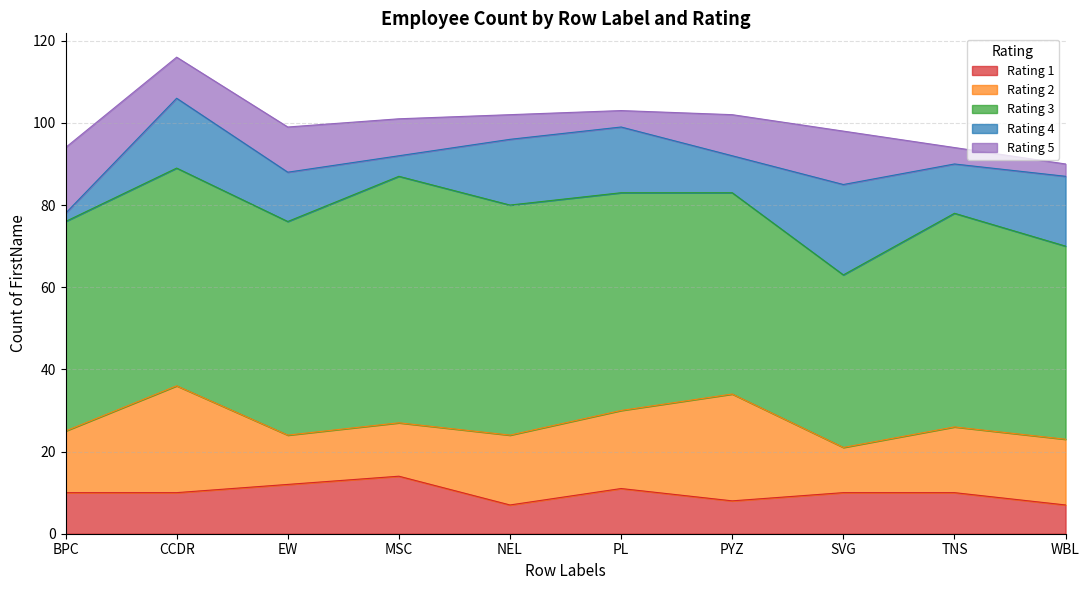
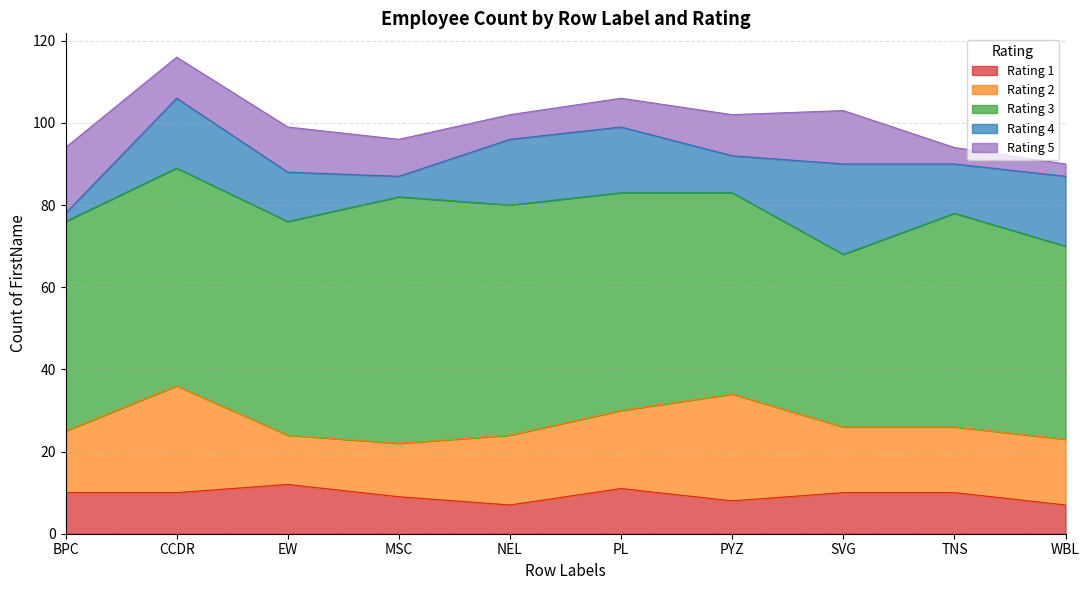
Rating 1, MSC: 14 -> 9
Rating 5, PL: 4 -> 7
Rating 2, SVG: 11 -> 16
